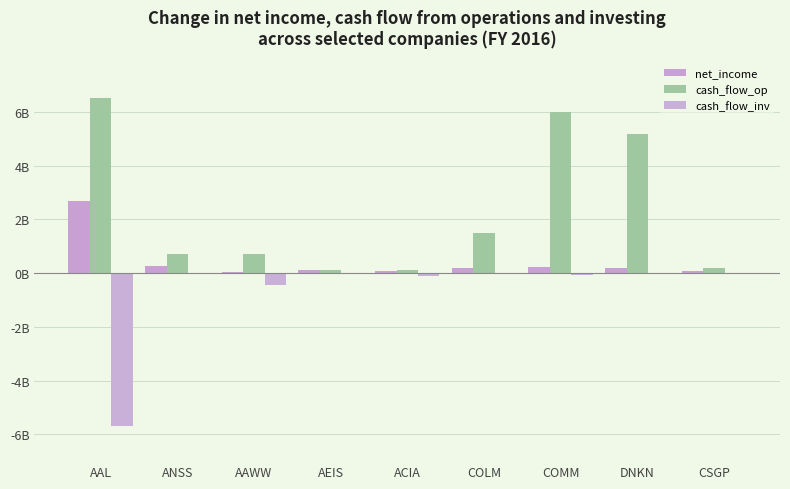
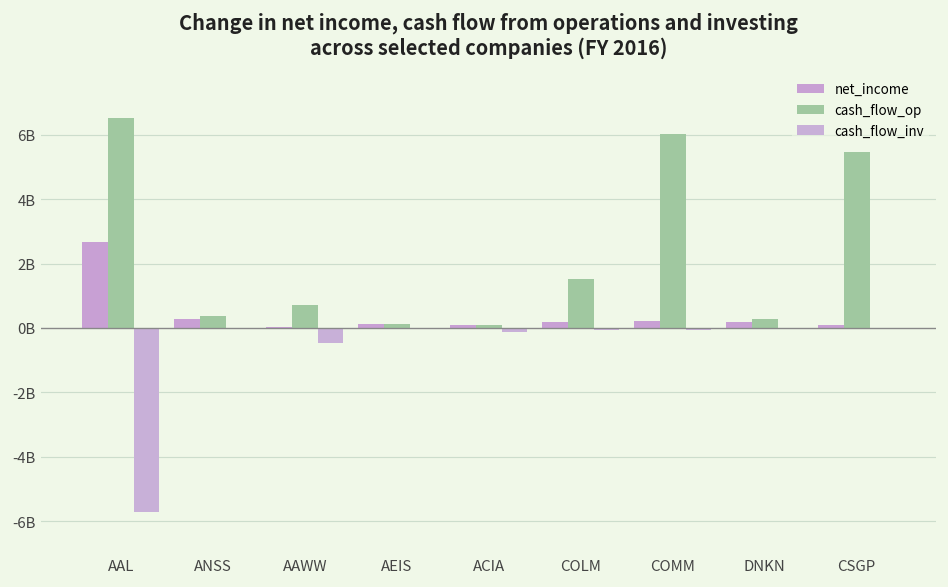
cash_flow_op, ANSS: 700000000 -> 400000000
cash_flow_op, DNKN: 5200000000 -> 300000000
cash_flow_op, CSGP: 200000000 -> 5500000000
